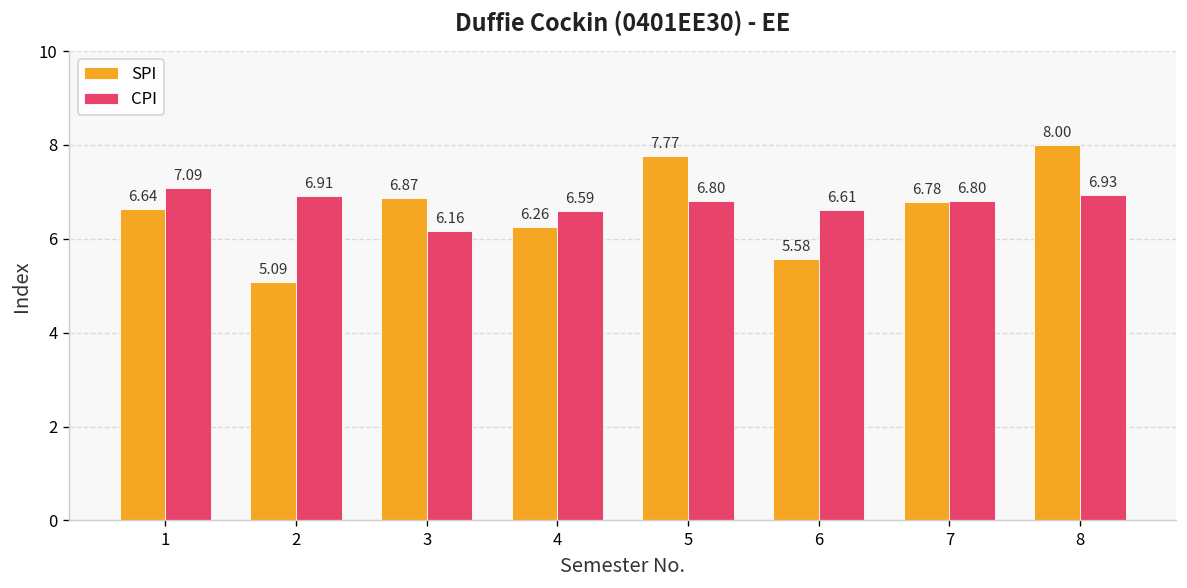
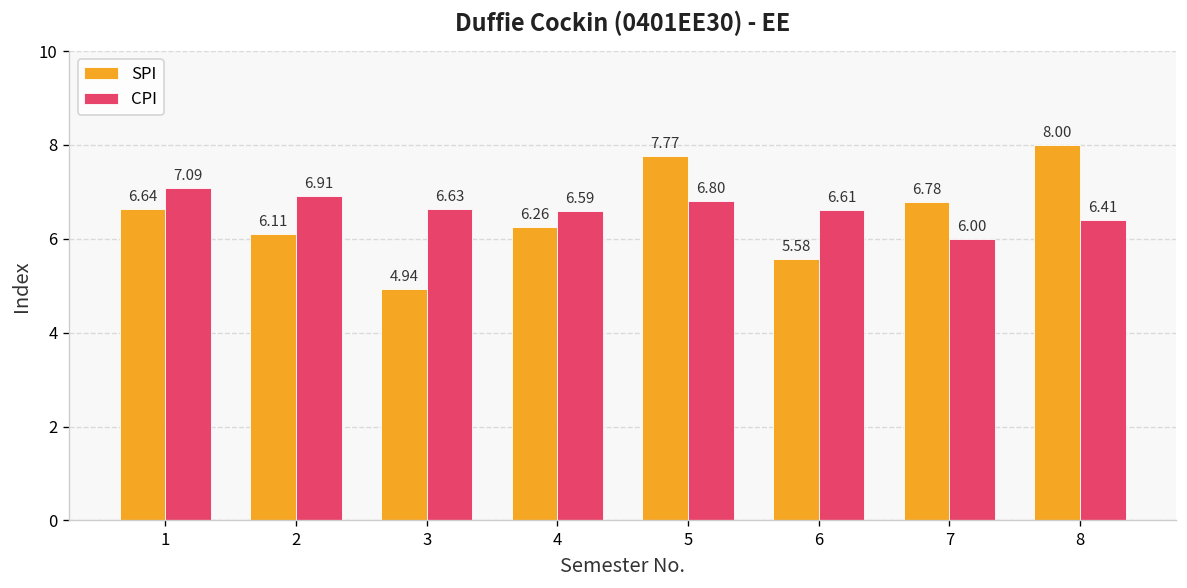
SPI, 2: 5.09 -> 6.11
SPI, 3: 6.87 -> 4.94
CPI, 3: 6.16 -> 6.63
CPI, 7: 6.80 -> 6.00
CPI, 8: 6.93 -> 6.41
